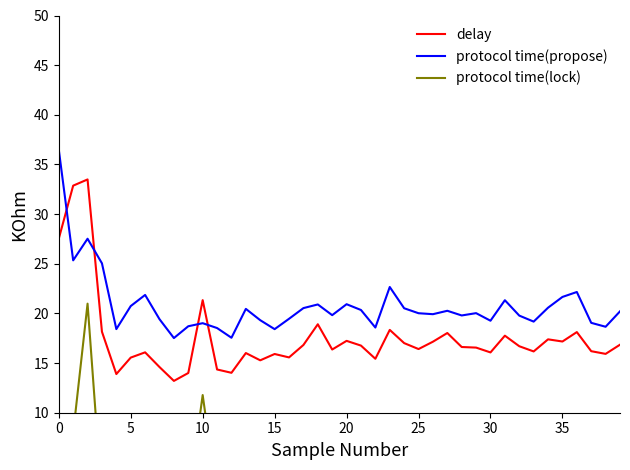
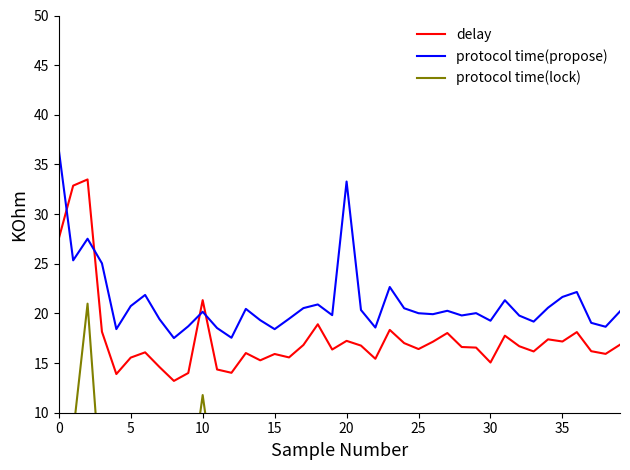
protocol time(propose), 10: 19 -> 20
protocol time(propose), 20: 21 -> 33
delay, 30: 16 -> 15
